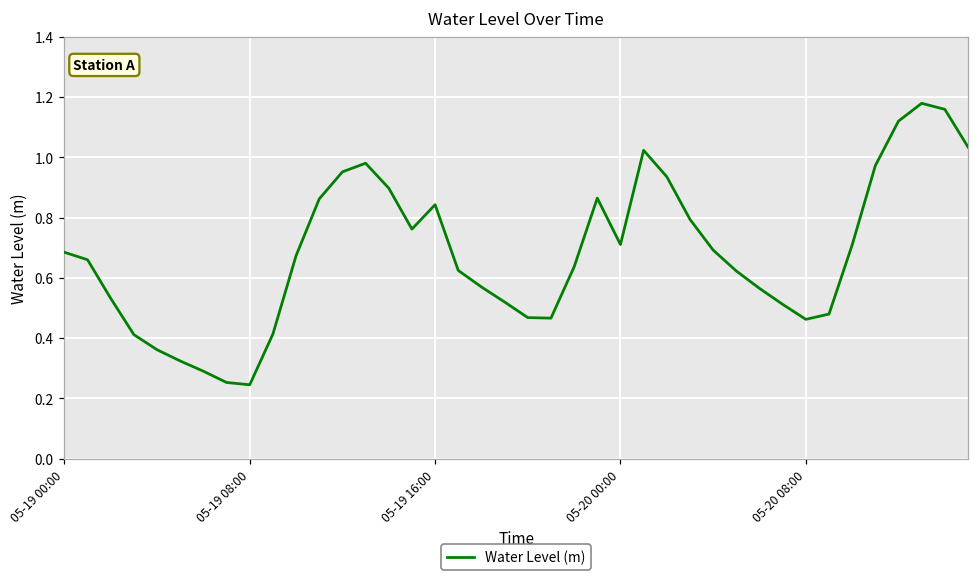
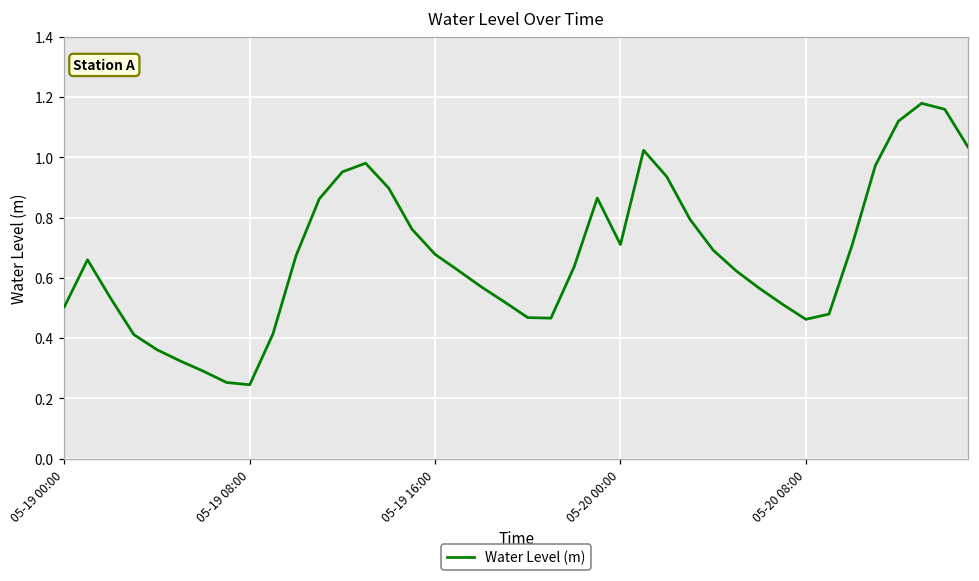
05-19 00:00: 0.69 -> 0.50
05-19 16:00: 0.84 -> 0.68
